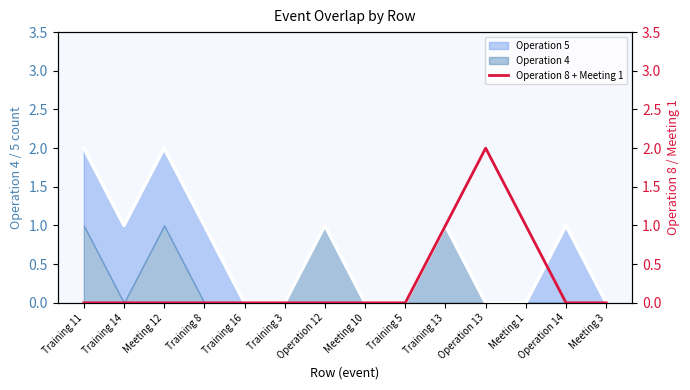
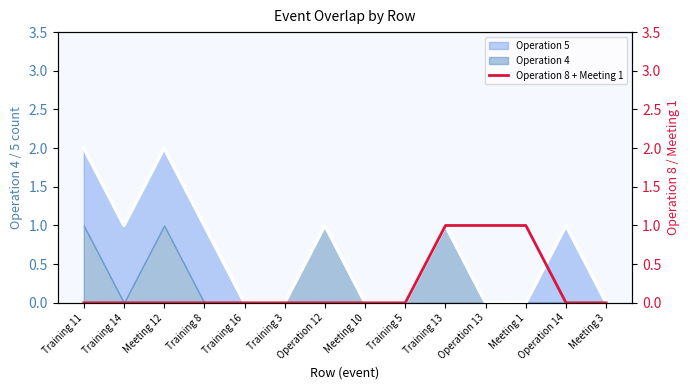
Operation 8 + Meeting 1, Operation 13: 2 -> 1
